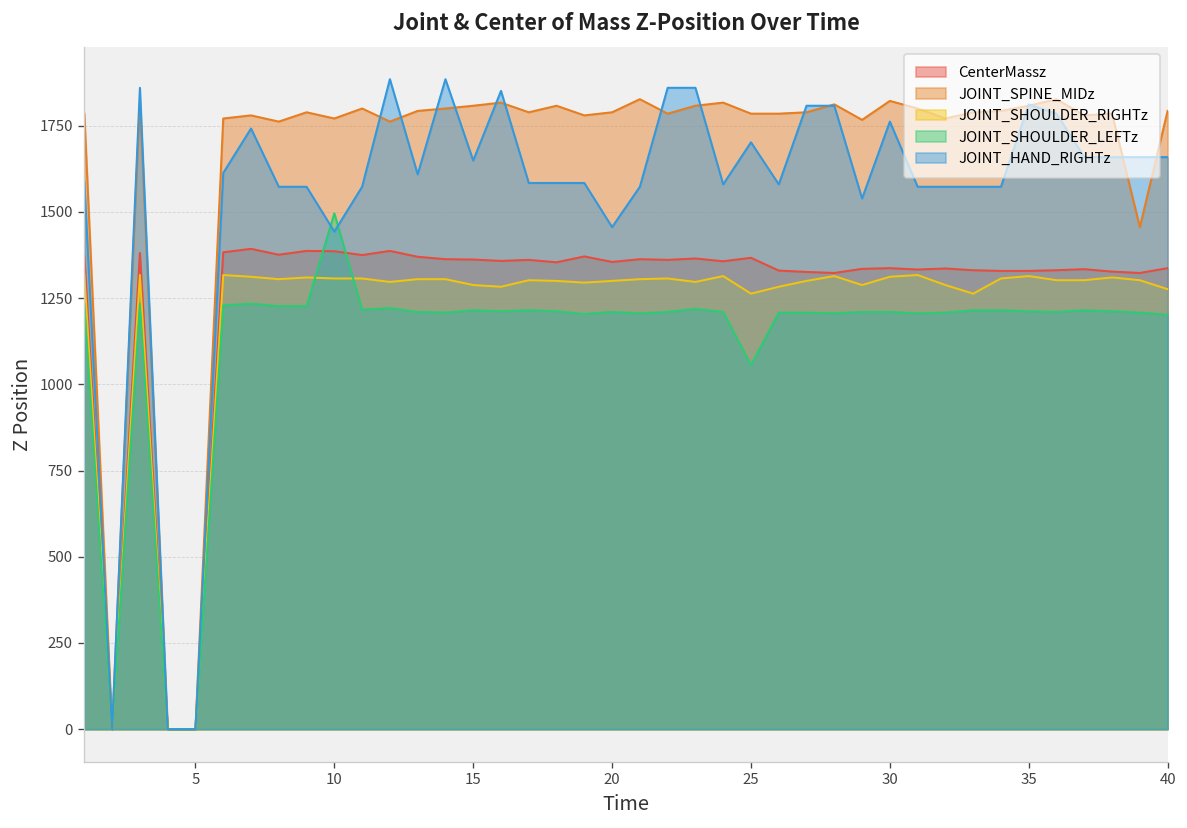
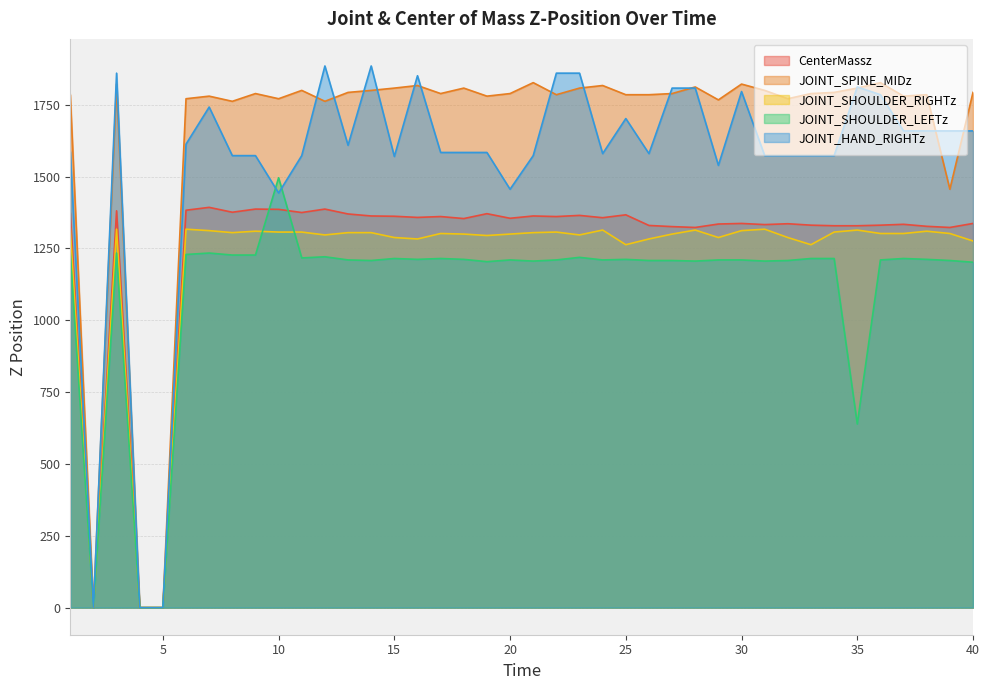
JOINT_HAND_RIGHTz, 15: 1650 -> 1570
JOINT_SHOULDER_LEFTz, 25: 1060 -> 1210
JOINT_HAND_RIGHTz, 30: 1760 -> 1800
JOINT_SHOULDER_LEFTz, 35: 1210 -> 640
